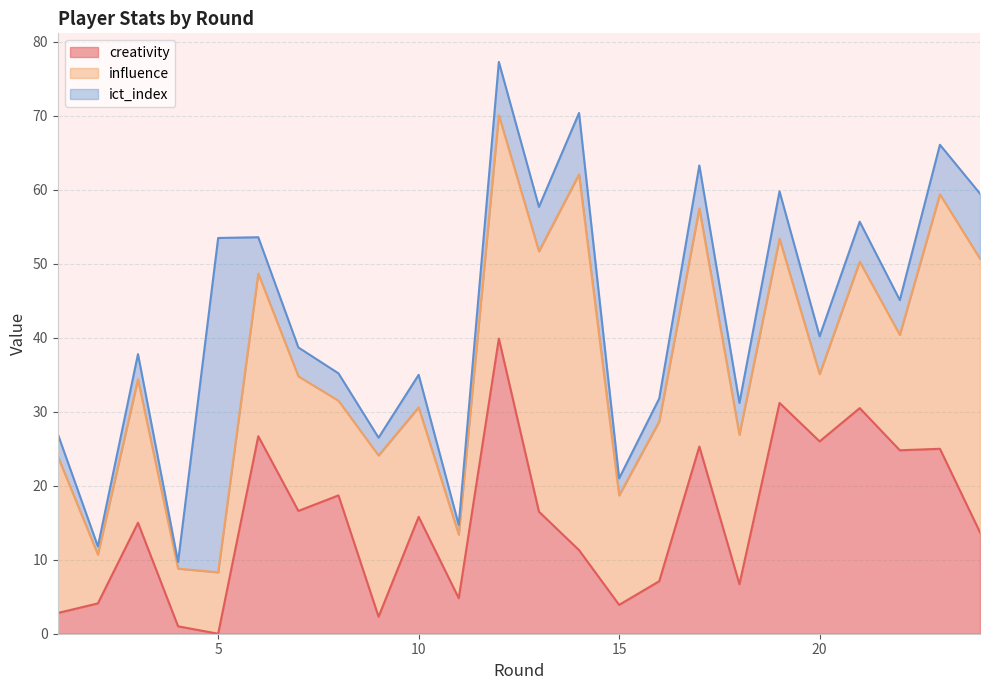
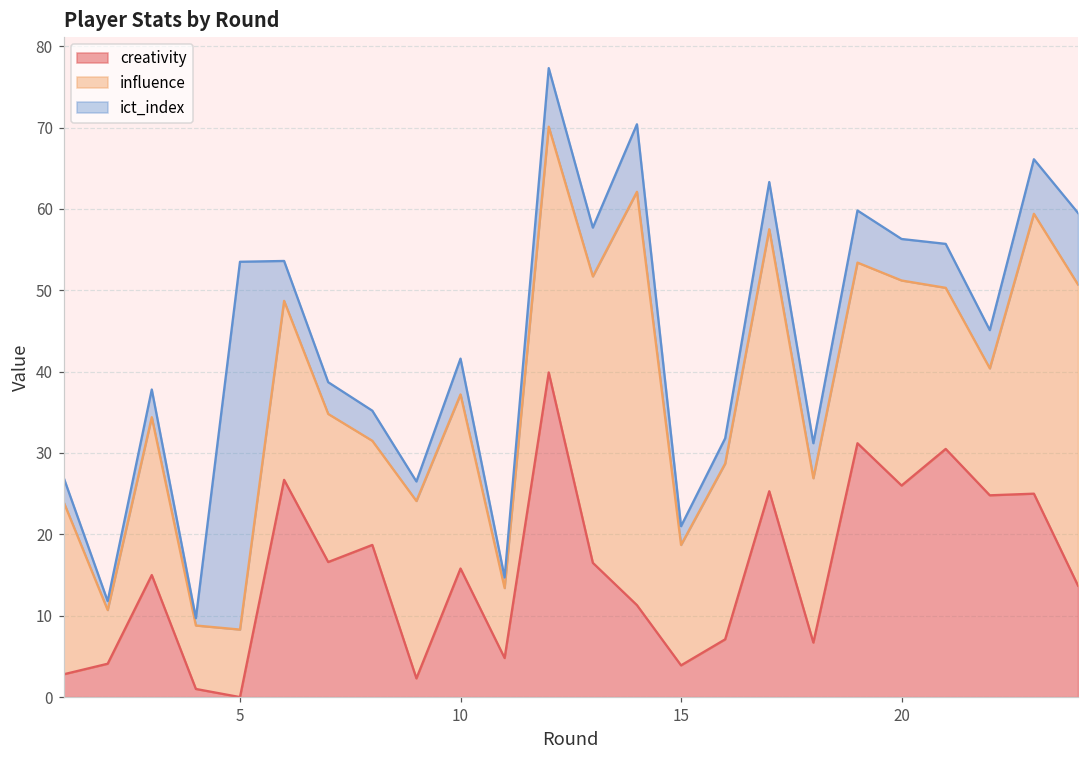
influence, 10: 15 -> 21
influence, 20: 9 -> 25
